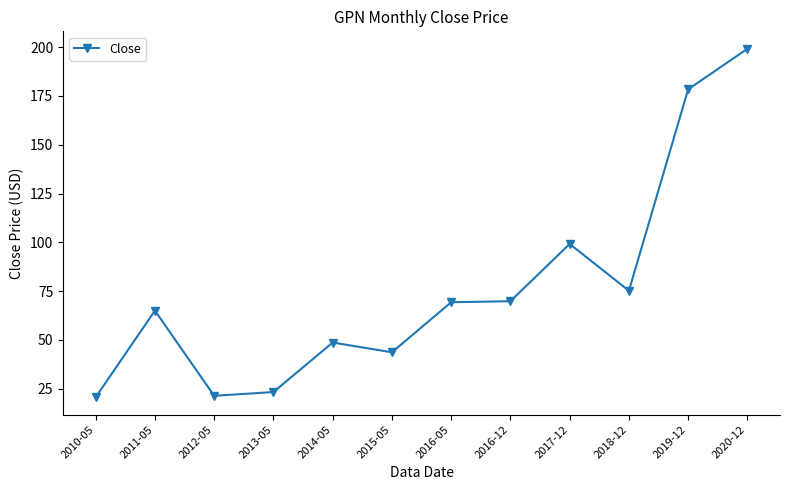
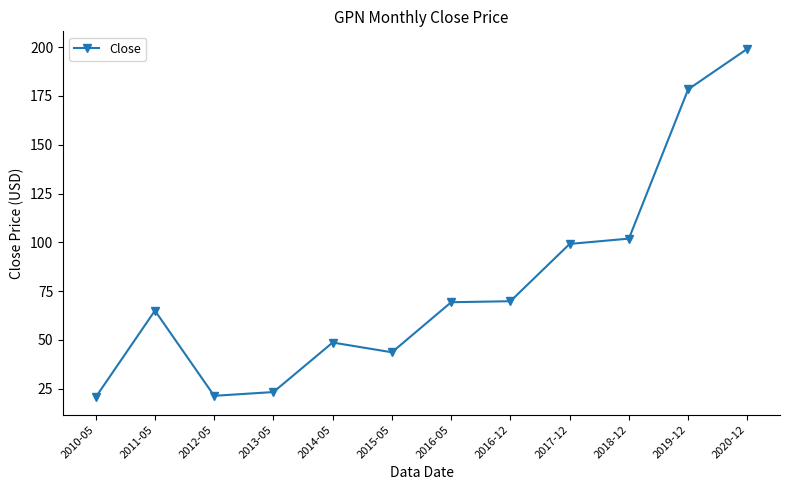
2018-12: 75 -> 102
